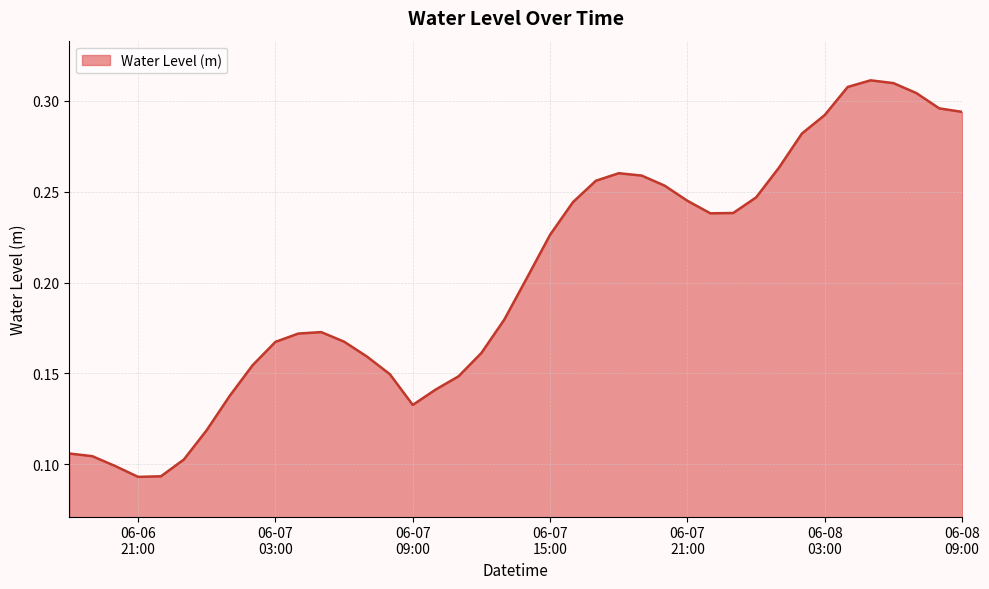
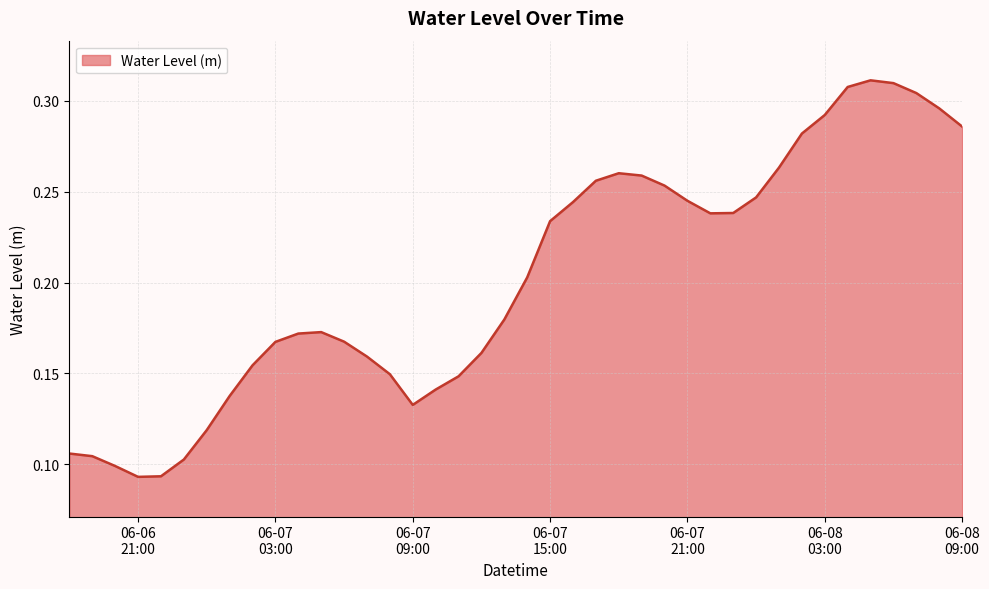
06-07 15:00: 0.226 -> 0.234
06-08 09:00: 0.294 -> 0.286
